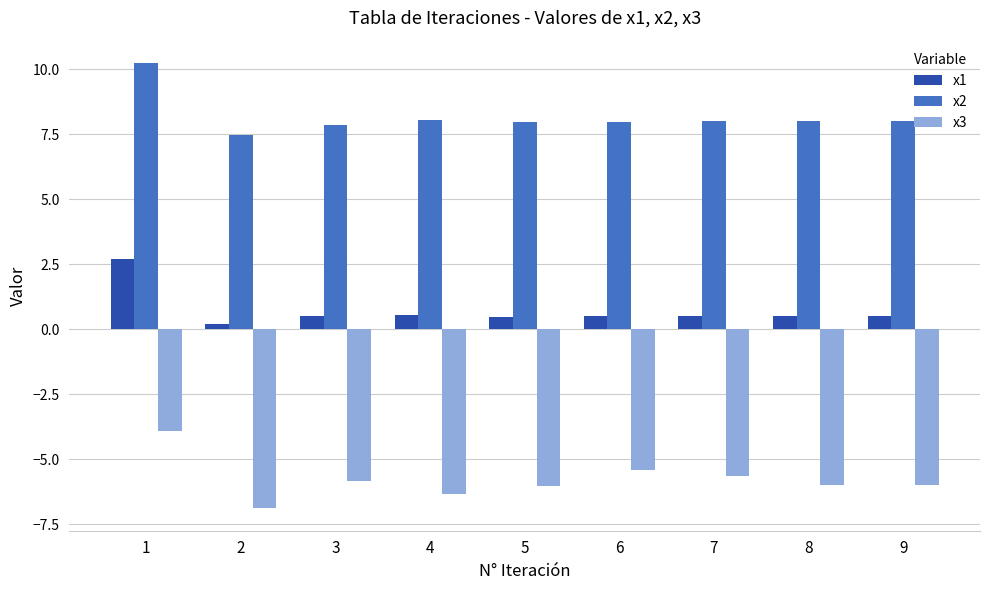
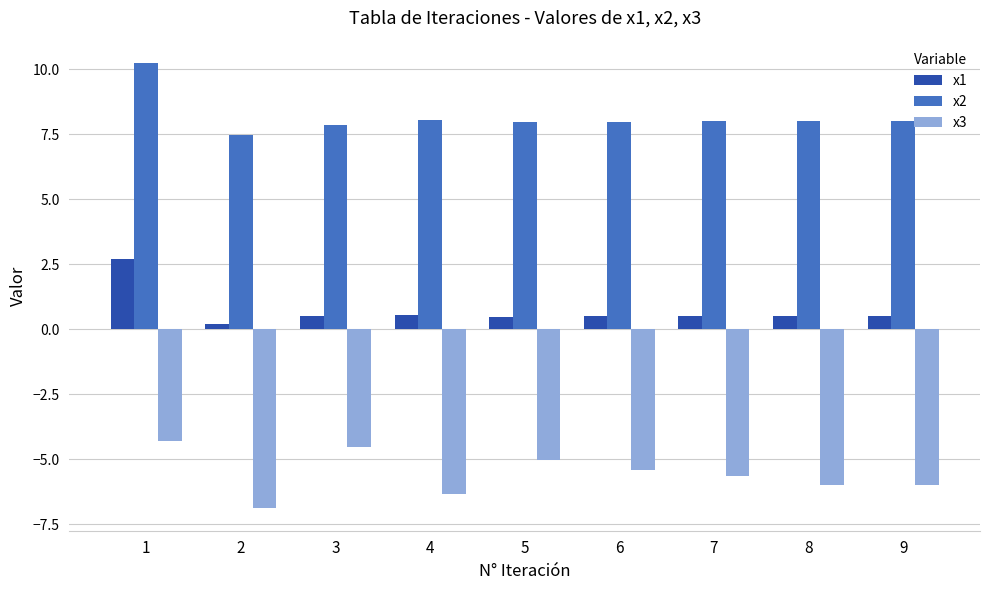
x3, 1: -3.9 -> -4.3
x3, 3: -5.8 -> -4.5
x3, 5: -6.0 -> -5.0
